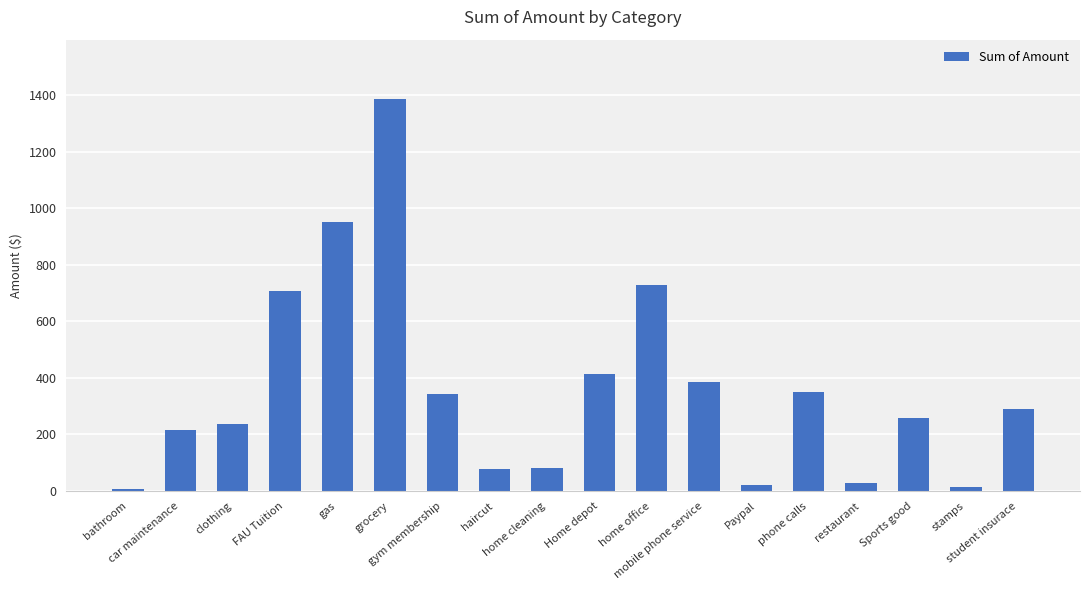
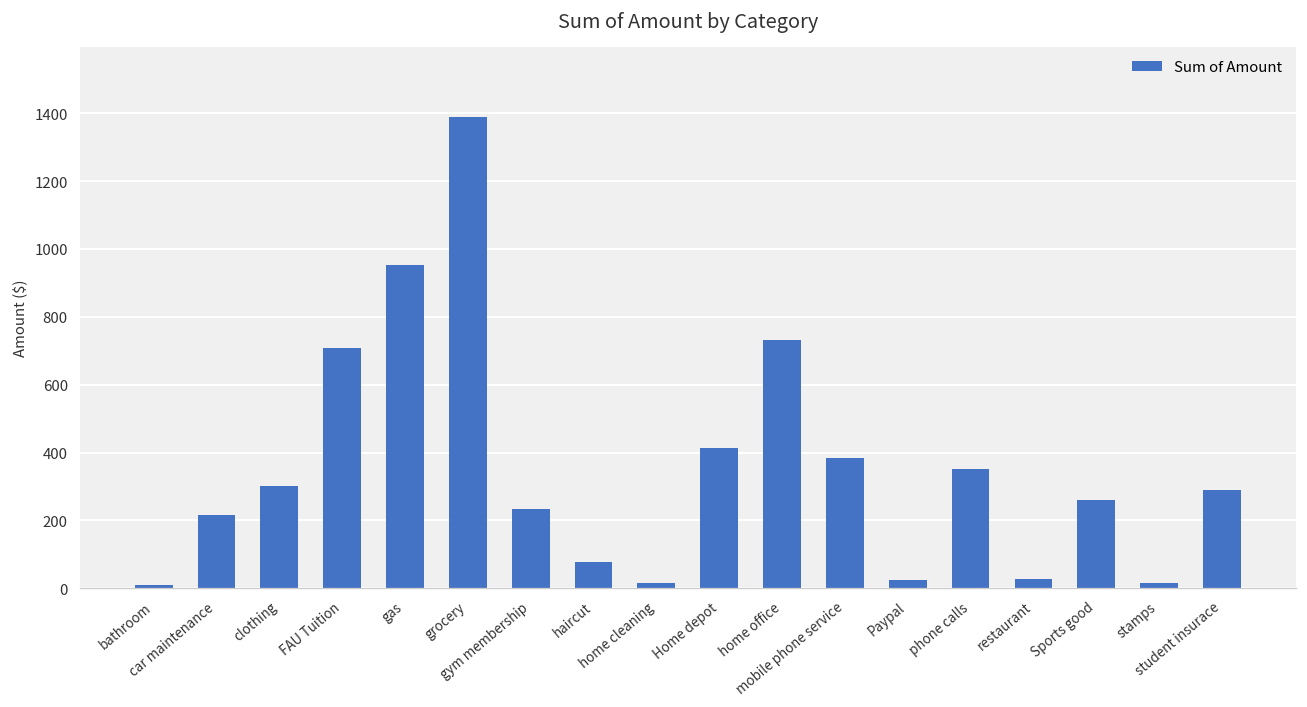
clothing: 240 -> 300
gym membership: 340 -> 230
home cleaning: 80 -> 20
